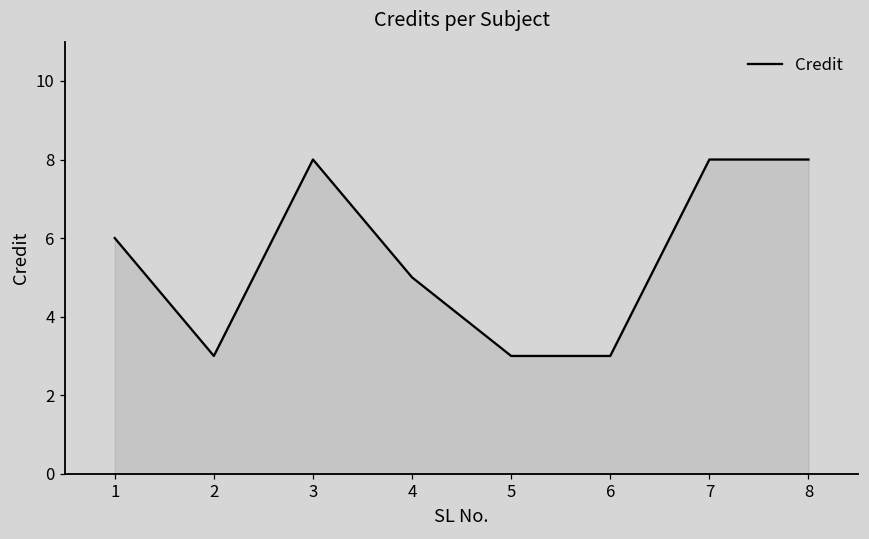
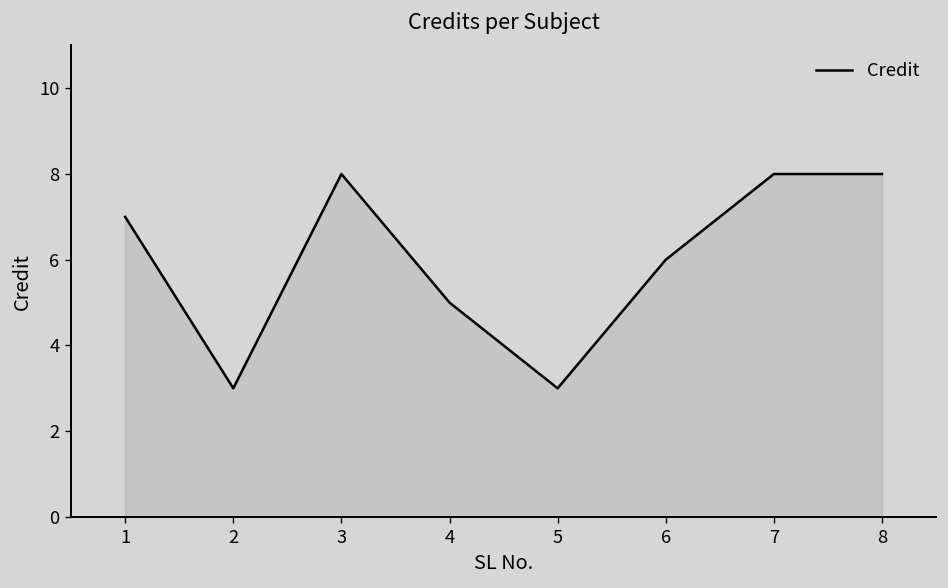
1: 6 -> 7
6: 3 -> 6
